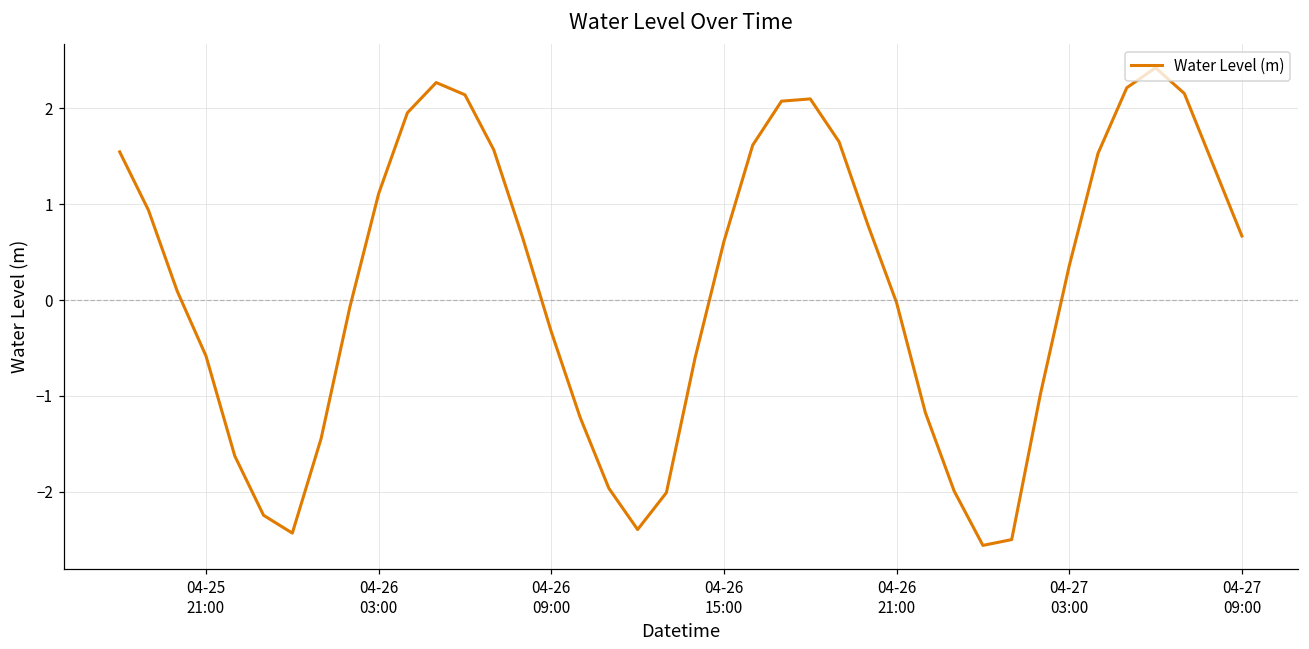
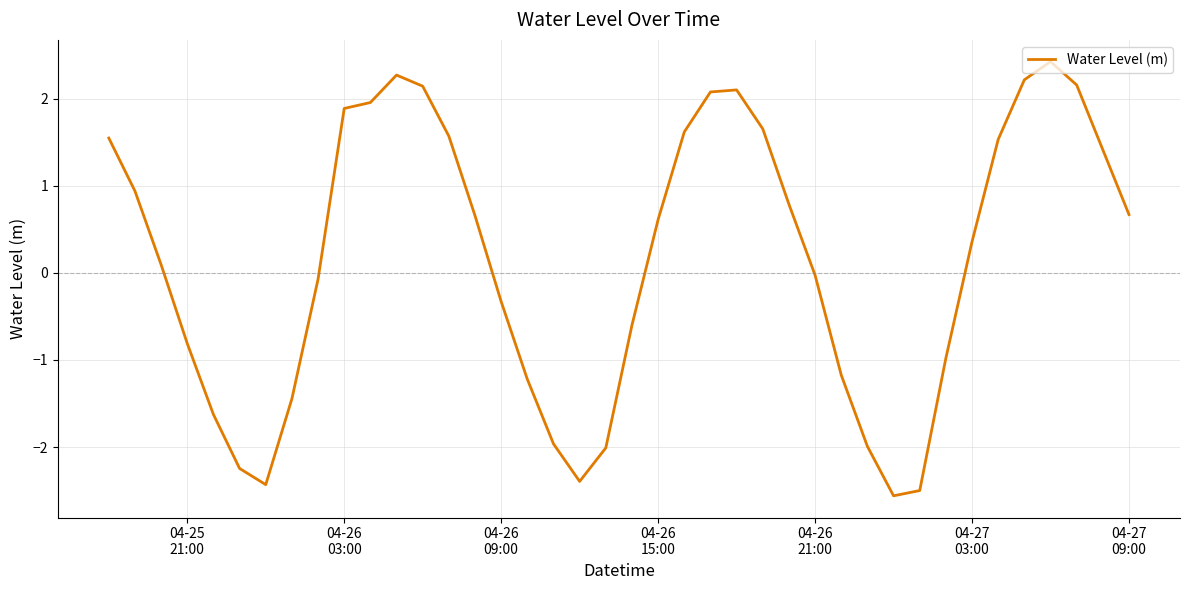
04-25 21:00: -0.6 -> -0.8
04-26 03:00: 1.1 -> 1.9
